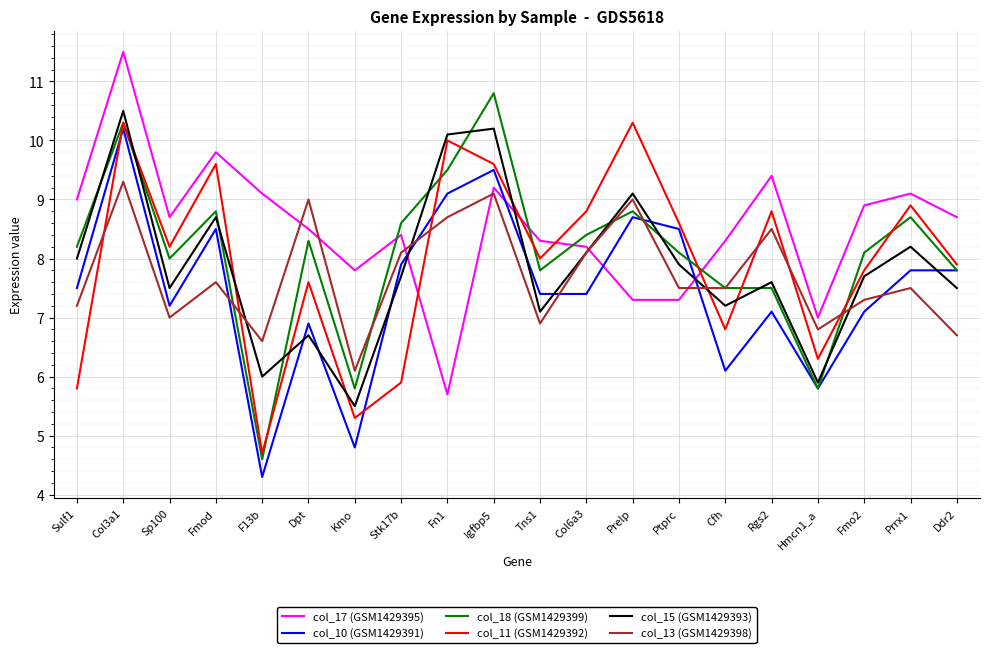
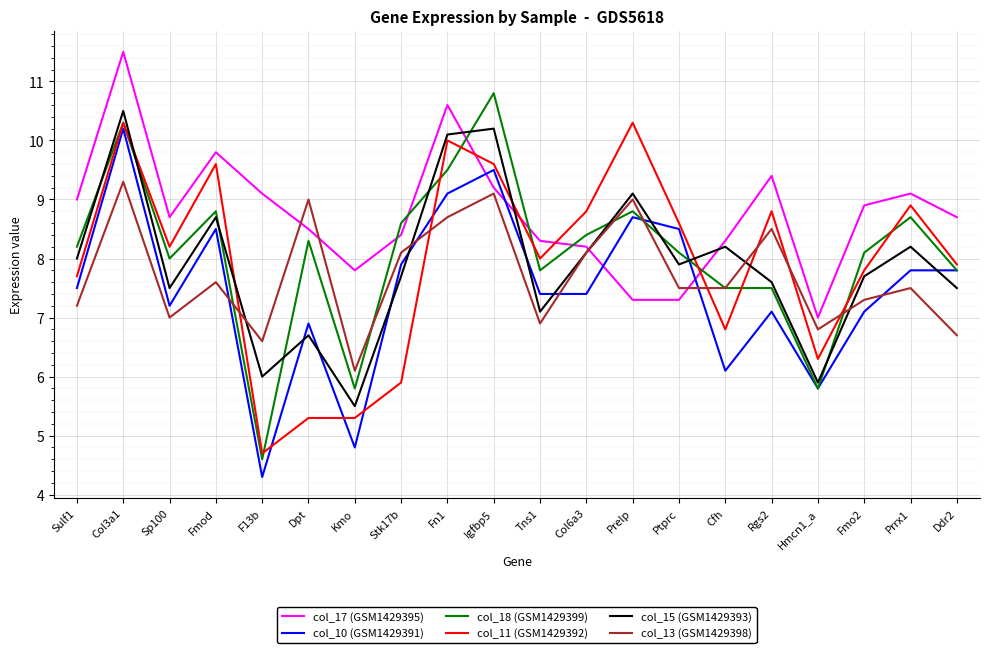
col_11 (GSM1429392), Sulf1: 5.8 -> 7.7
col_11 (GSM1429392), Dpt: 7.6 -> 5.3
col_17 (GSM1429395), Fn1: 5.7 -> 10.6
col_15 (GSM1429393), Cfh: 7.2 -> 8.2
